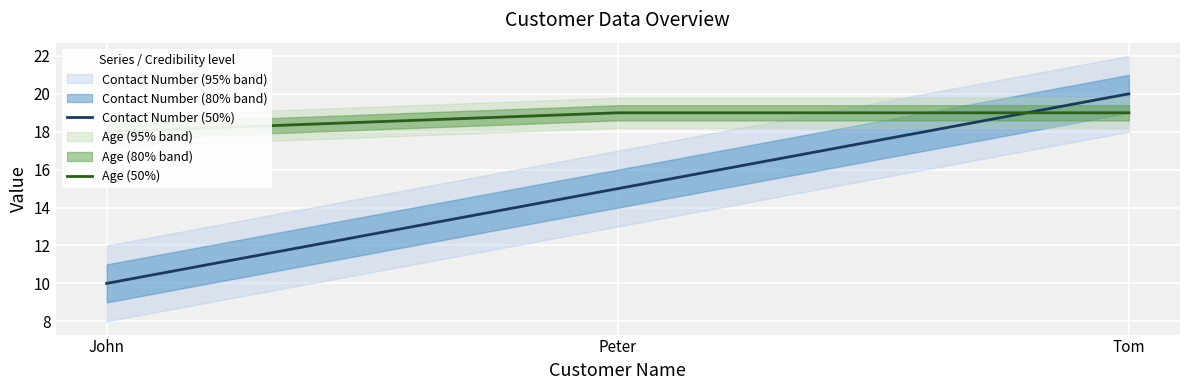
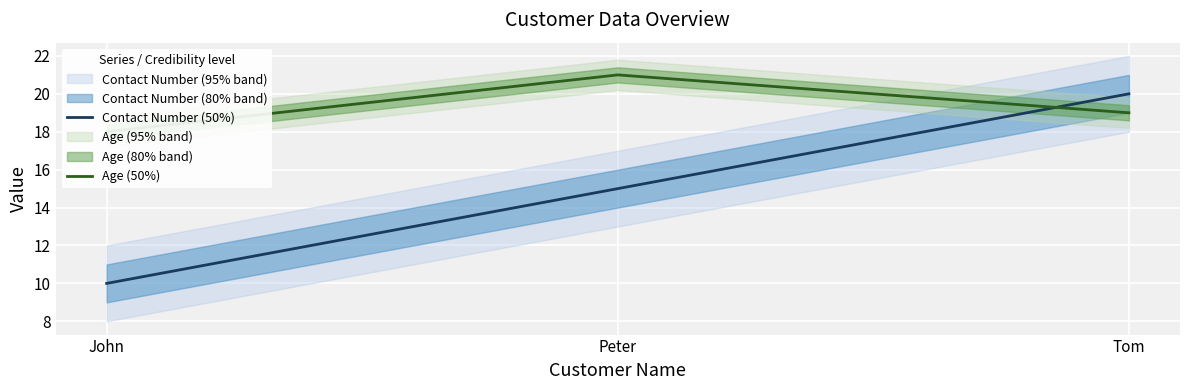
Age (50%), Peter: 19 -> 21
